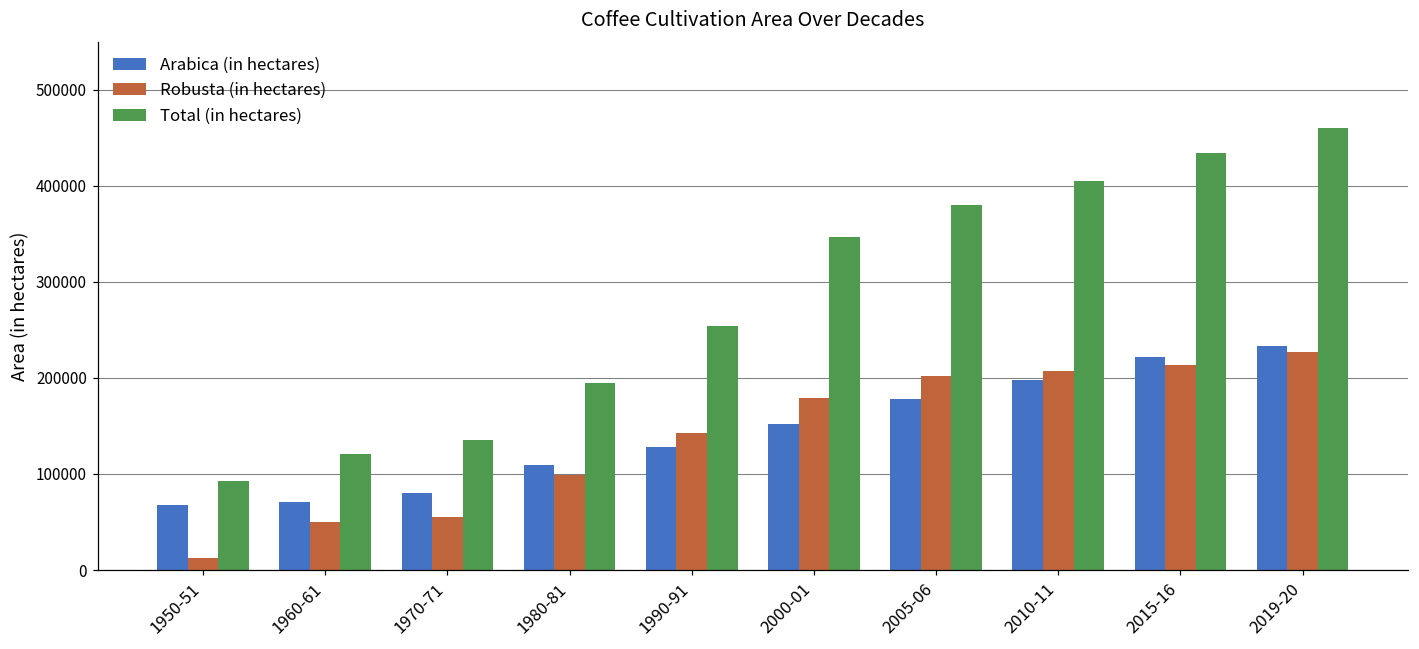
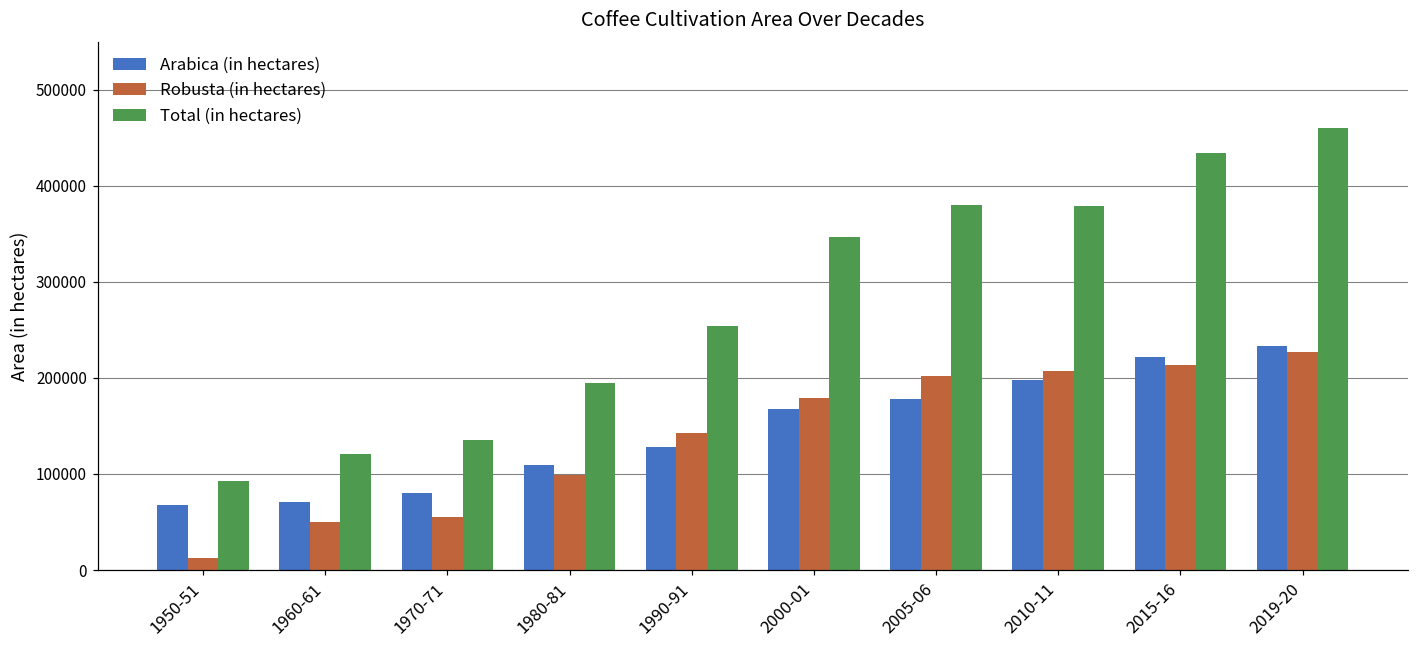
Arabica (in hectares), 2000-01: 150000 -> 170000
Total (in hectares), 2010-11: 400000 -> 380000
